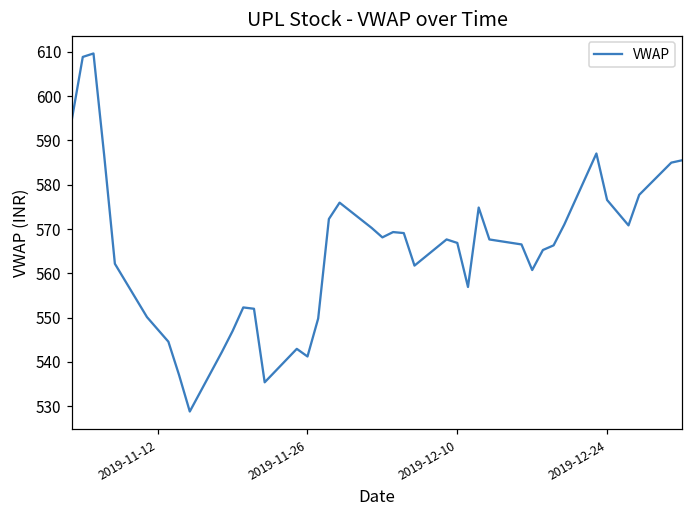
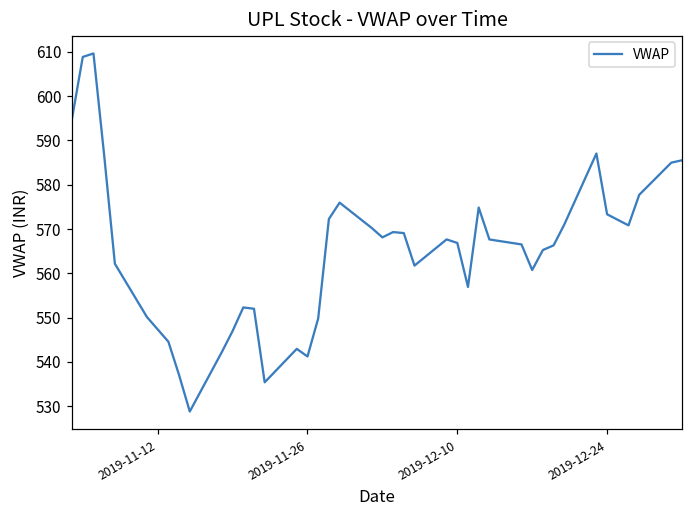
2019-12-24: 577 -> 573
